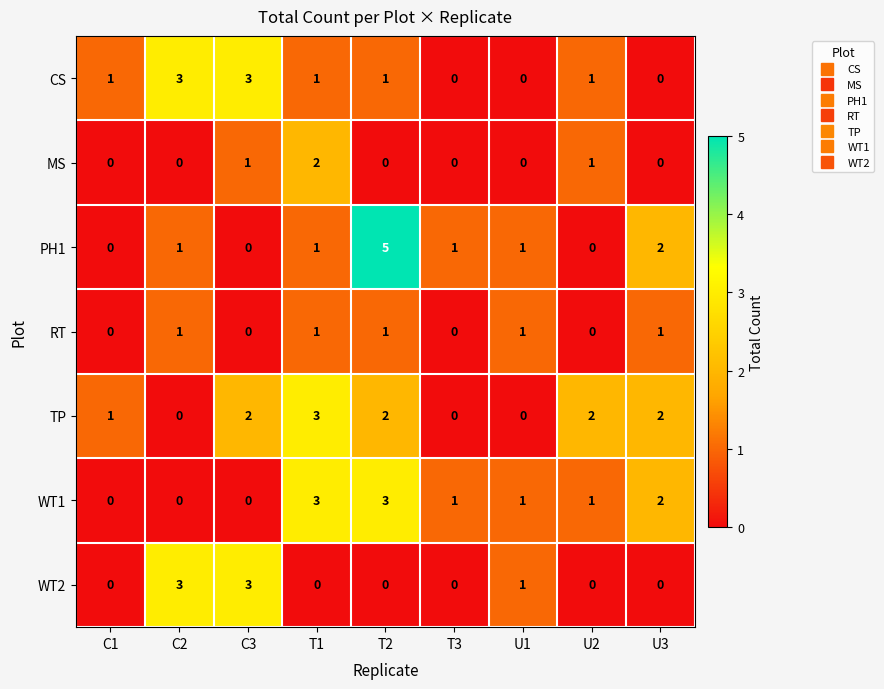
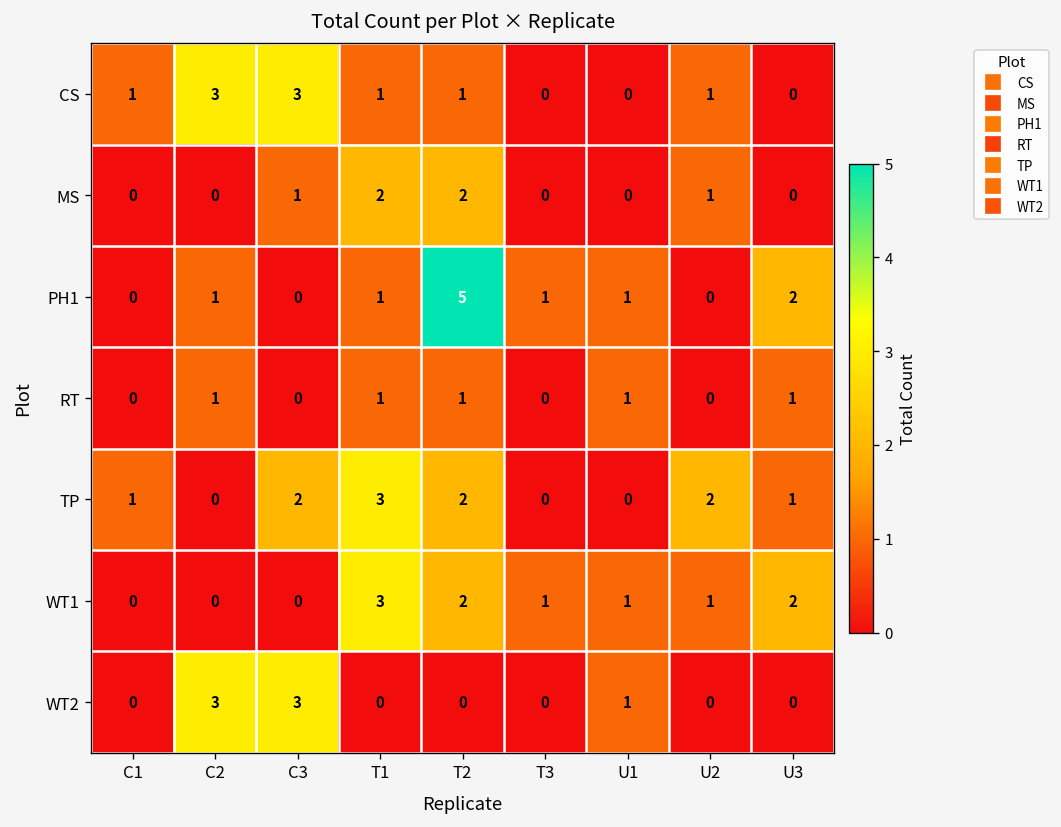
MS, T2: 0 -> 2
TP, U3: 2 -> 1
WT1, T2: 3 -> 2
